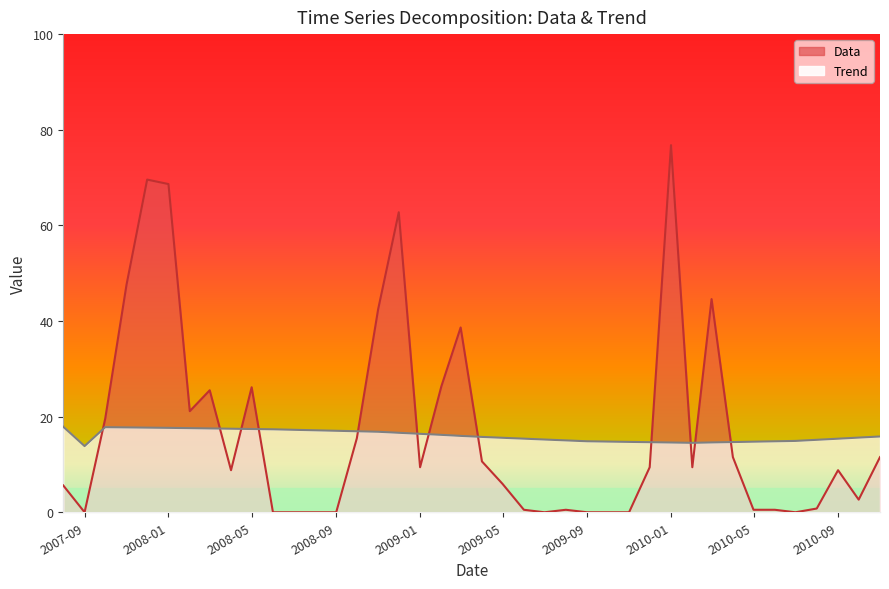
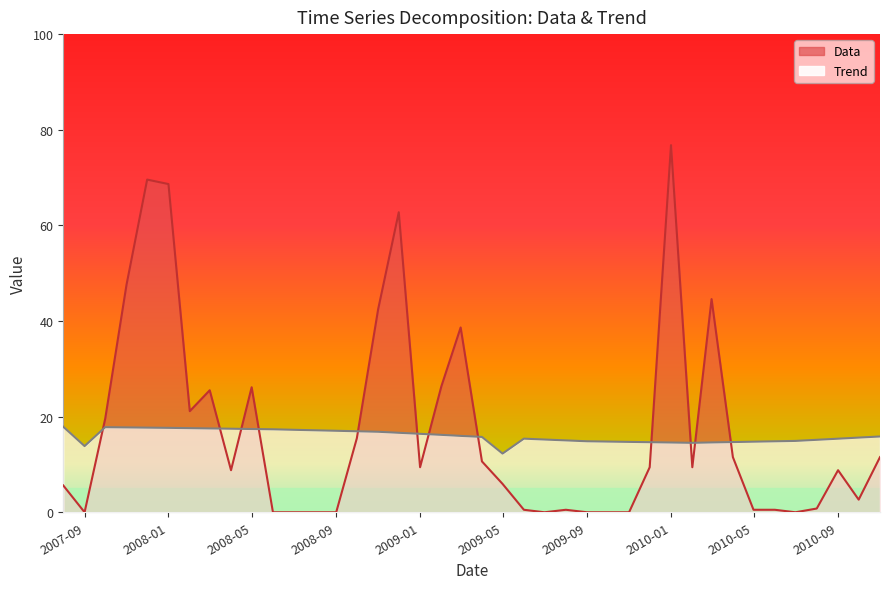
Trend, 2009-05: 16 -> 12
